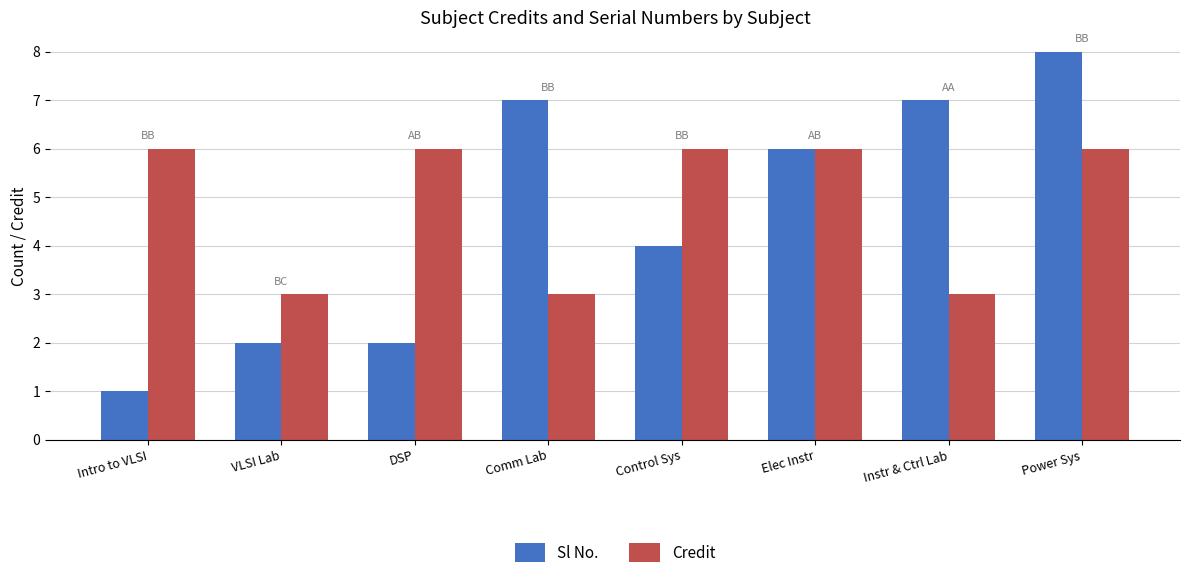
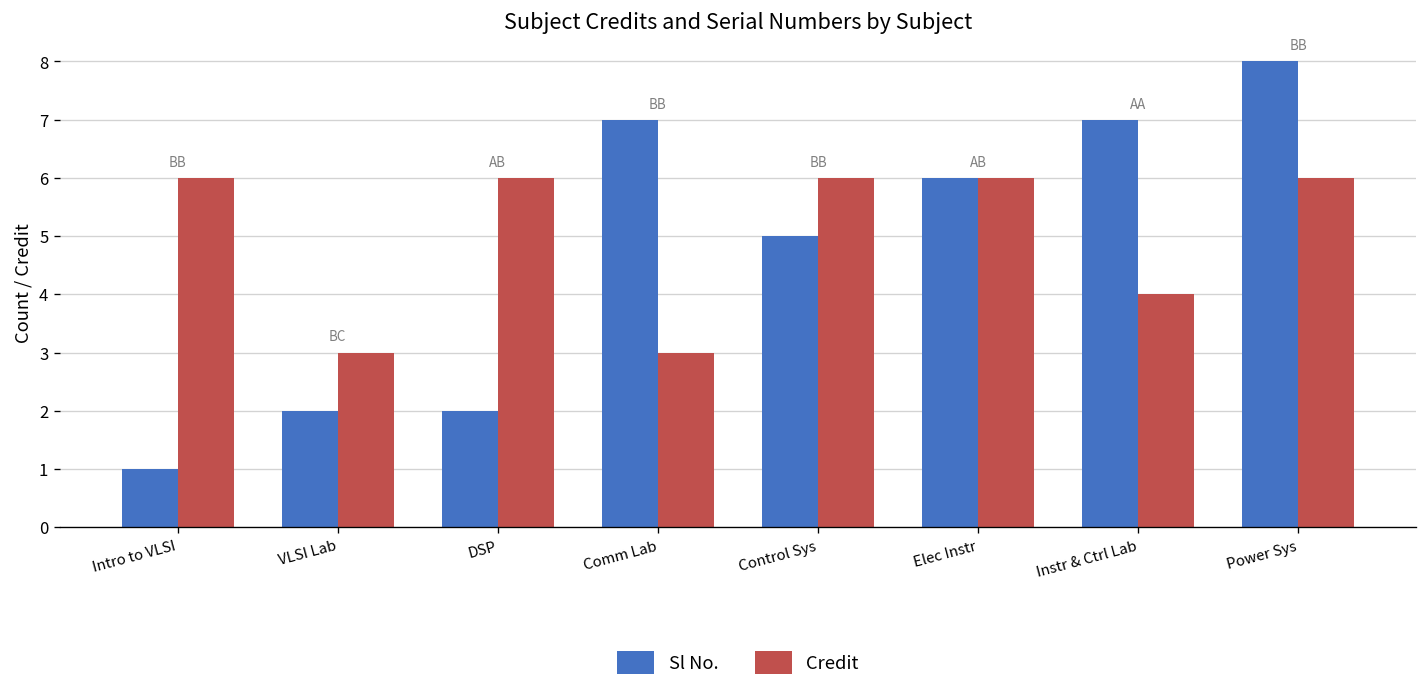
Sl No., Control Sys: 4 -> 5
Credit, Instr & Ctrl Lab: 3 -> 4
